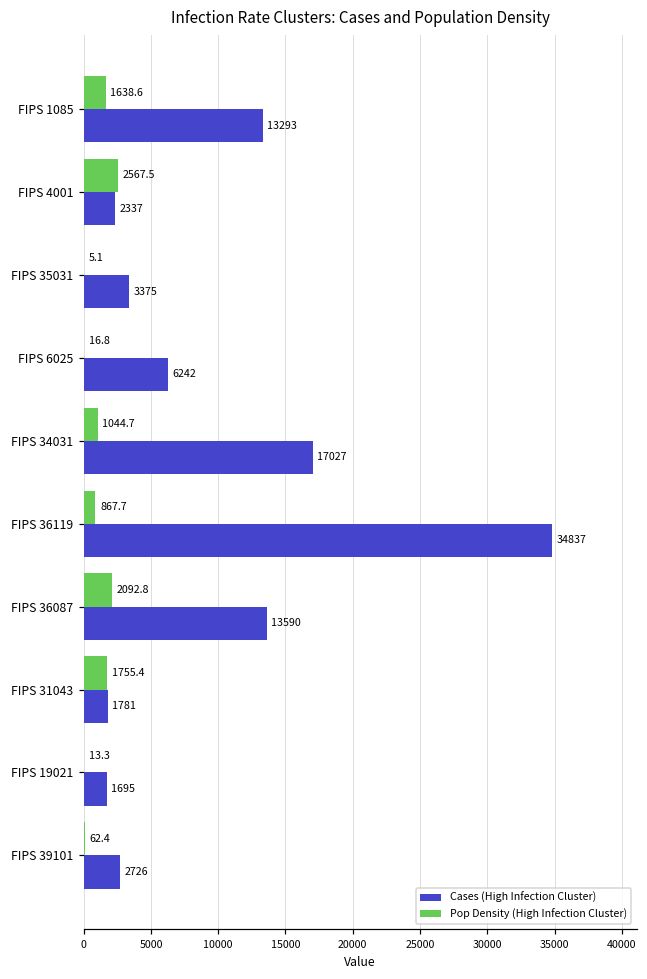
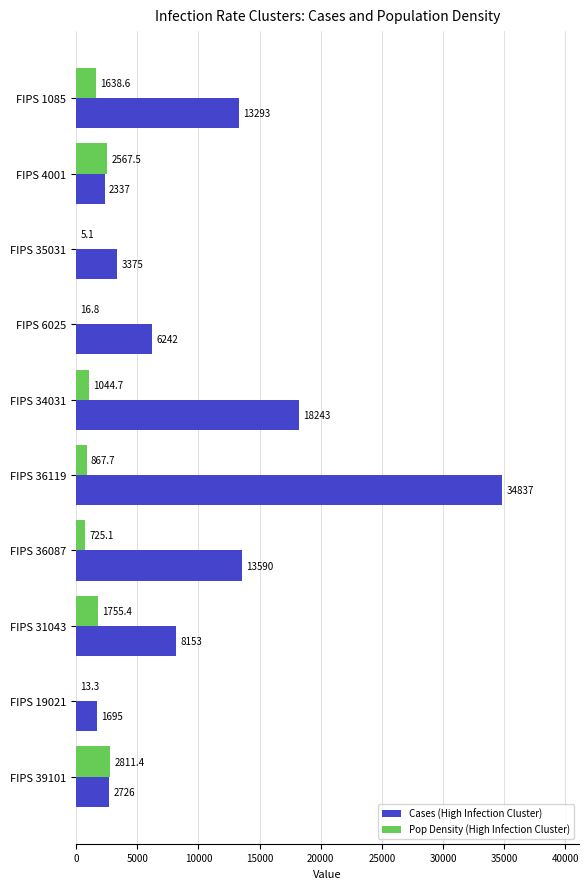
Cases (High Infection Cluster), FIPS 34031: 17027 -> 18243
Pop Density (High Infection Cluster), FIPS 36087: 2092.8 -> 725.1
Cases (High Infection Cluster), FIPS 31043: 1781 -> 8153
Pop Density (High Infection Cluster), FIPS 39101: 62.4 -> 2811.4
